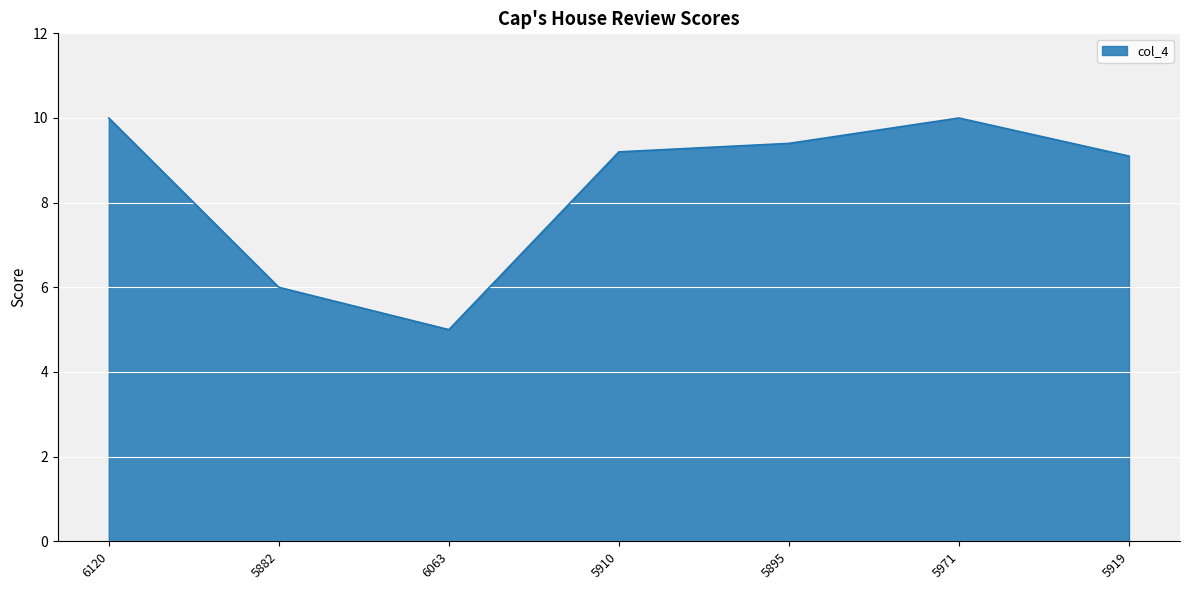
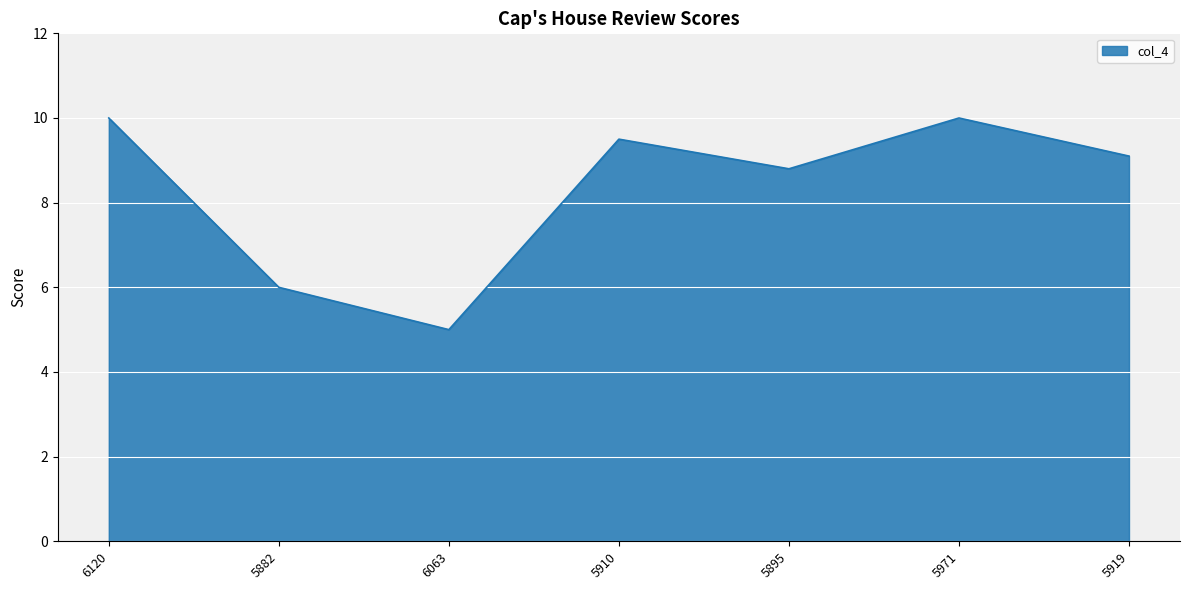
5910: 9.2 -> 9.5
5895: 9.4 -> 8.8
